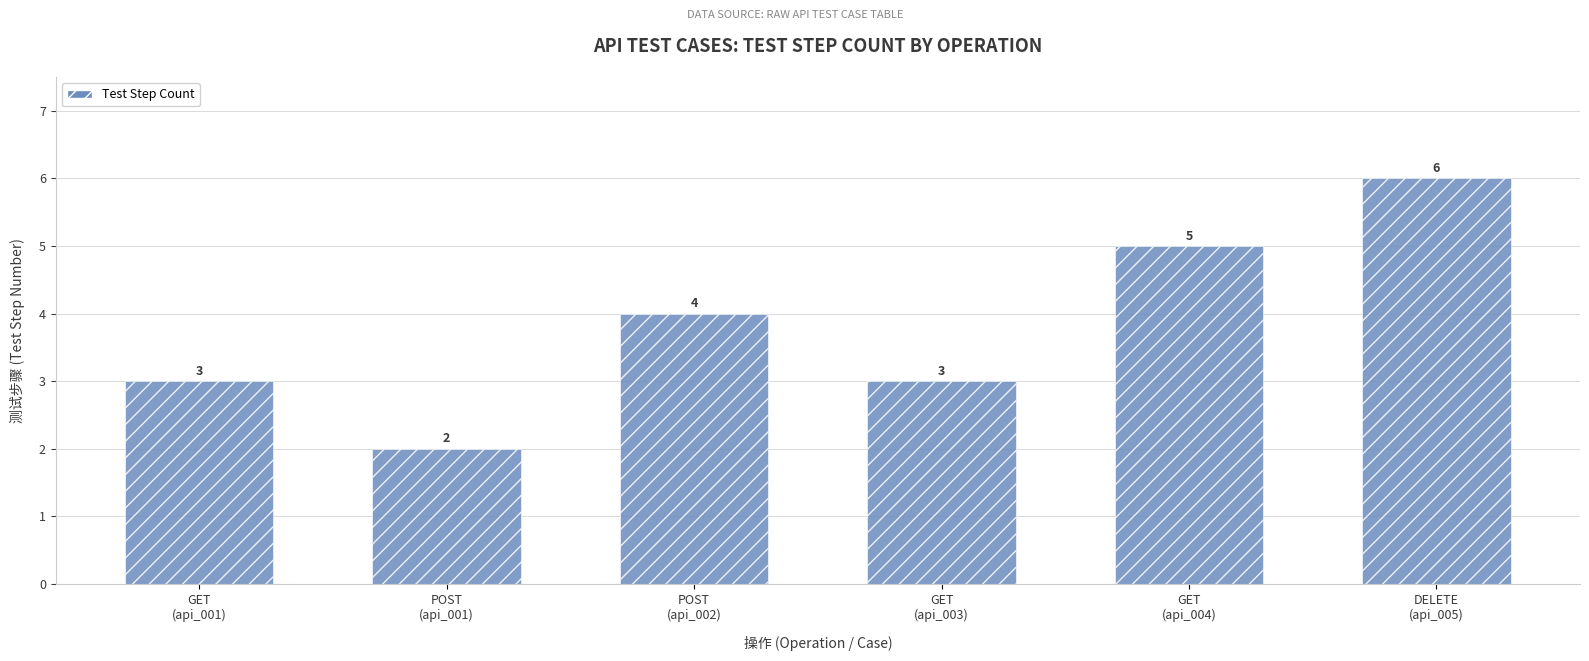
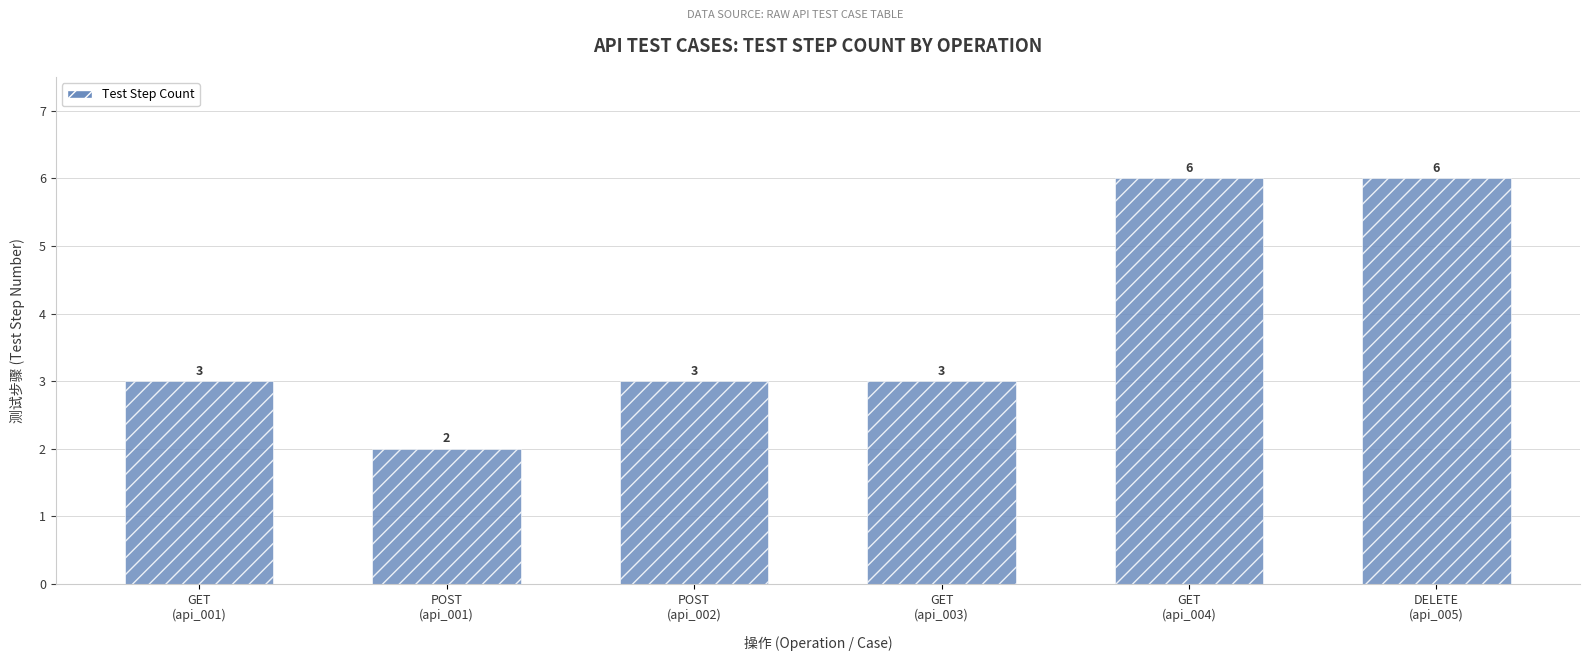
POST (api_002): 4 -> 3
GET (api_004): 5 -> 6
